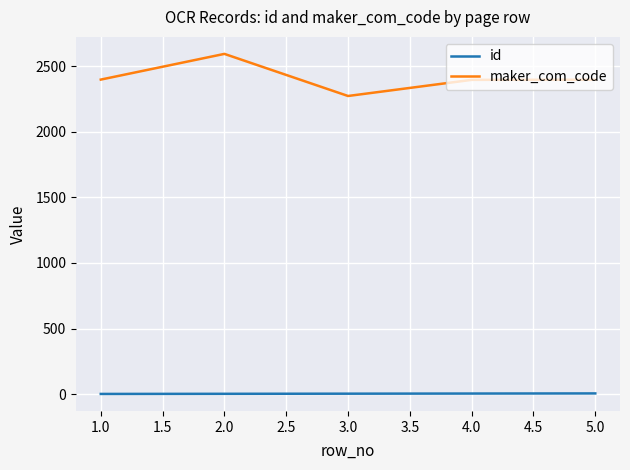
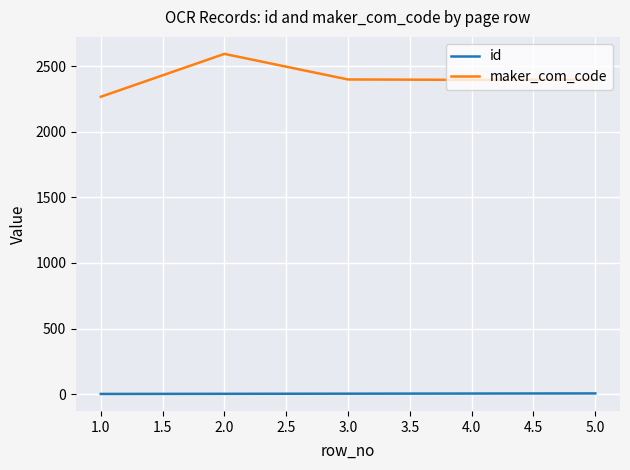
maker_com_code, 1.0: 2400 -> 2270
maker_com_code, 3.0: 2270 -> 2400
